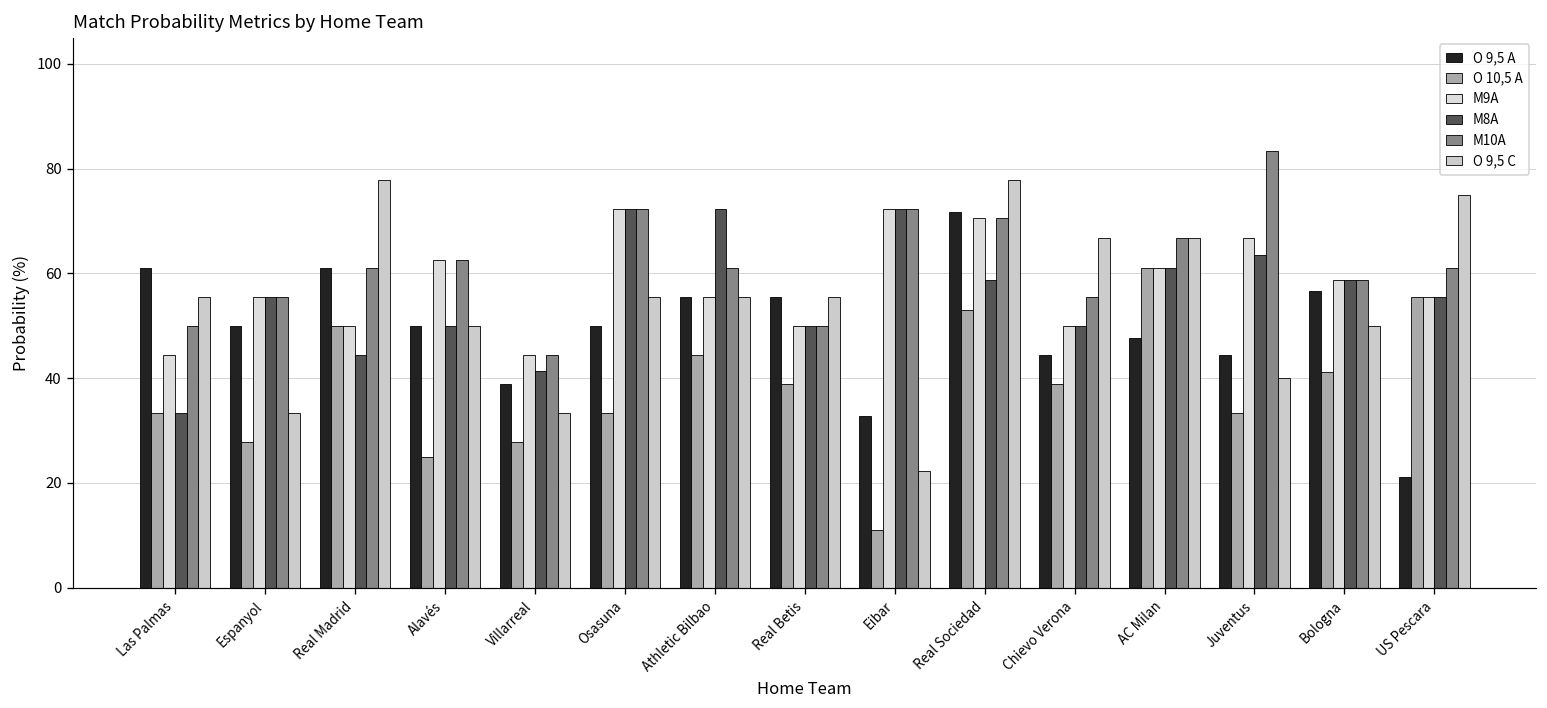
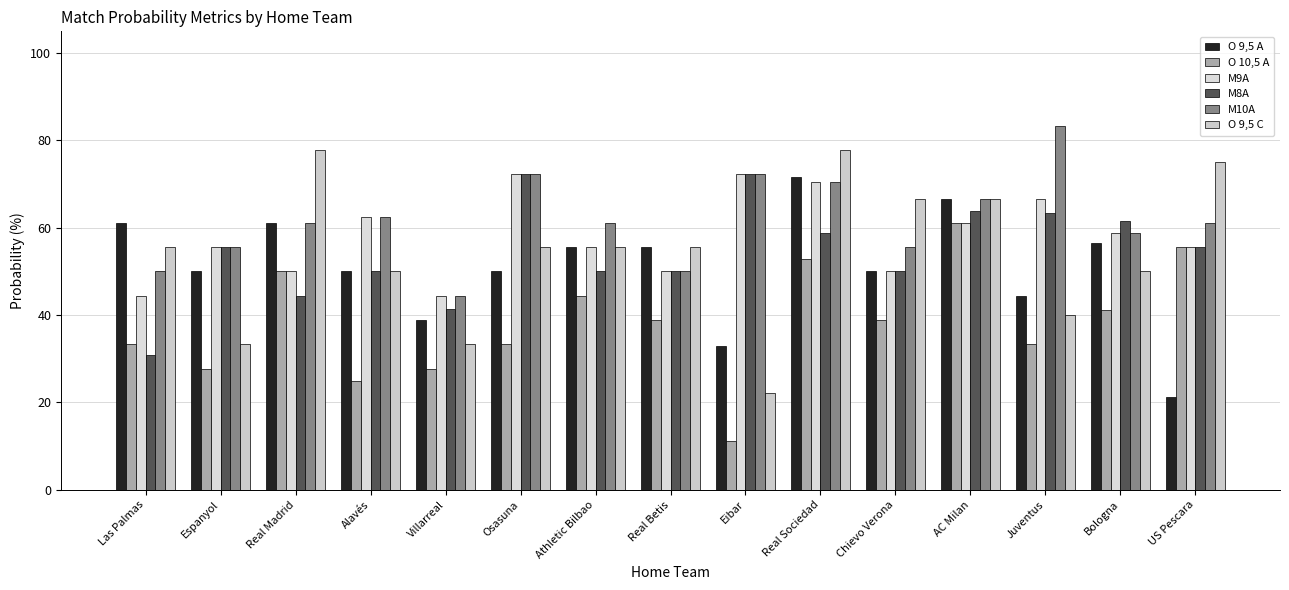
M8A, Las Palmas: 33 -> 31
M8A, Athletic Bilbao: 72 -> 50
O 9,5 A, Chievo Verona: 45 -> 50
O 9,5 A, AC Milan: 48 -> 67
M8A, AC Milan: 61 -> 64
M8A, Bologna: 59 -> 62
